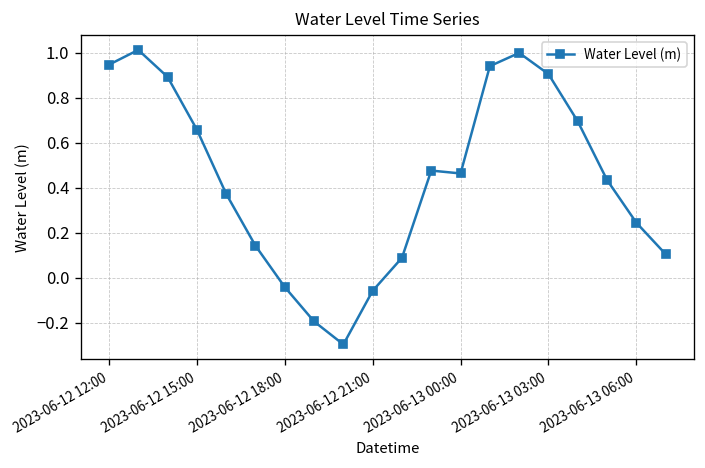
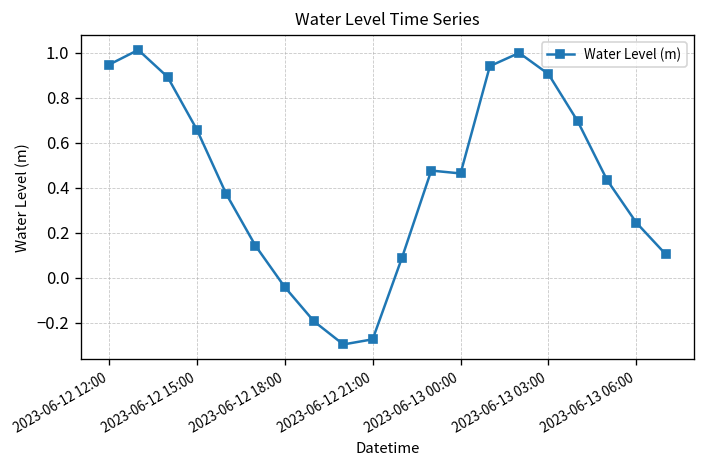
2023-06-12 21:00: -0.06 -> -0.27
